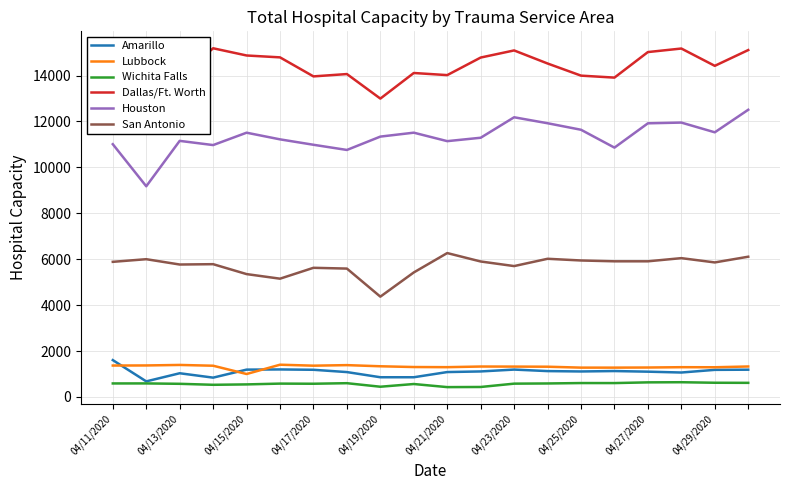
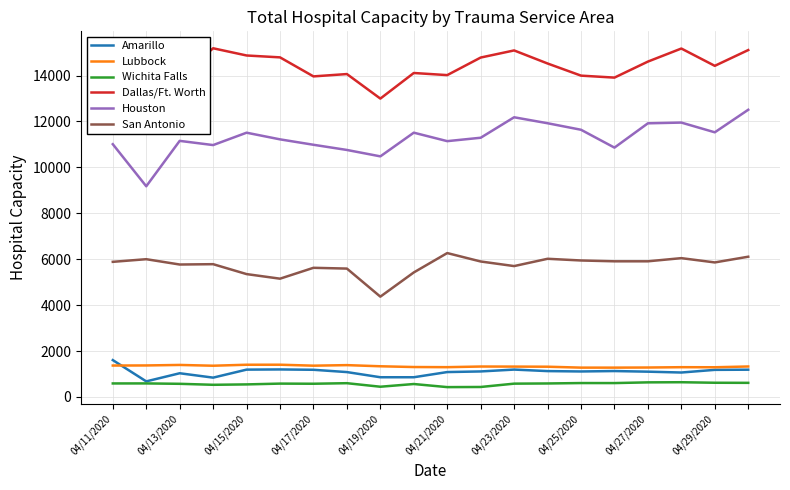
Lubbock, 04/15/2020: 1000 -> 1400
Houston, 04/19/2020: 11300 -> 10500
Dallas/Ft. Worth, 04/27/2020: 15000 -> 14600
